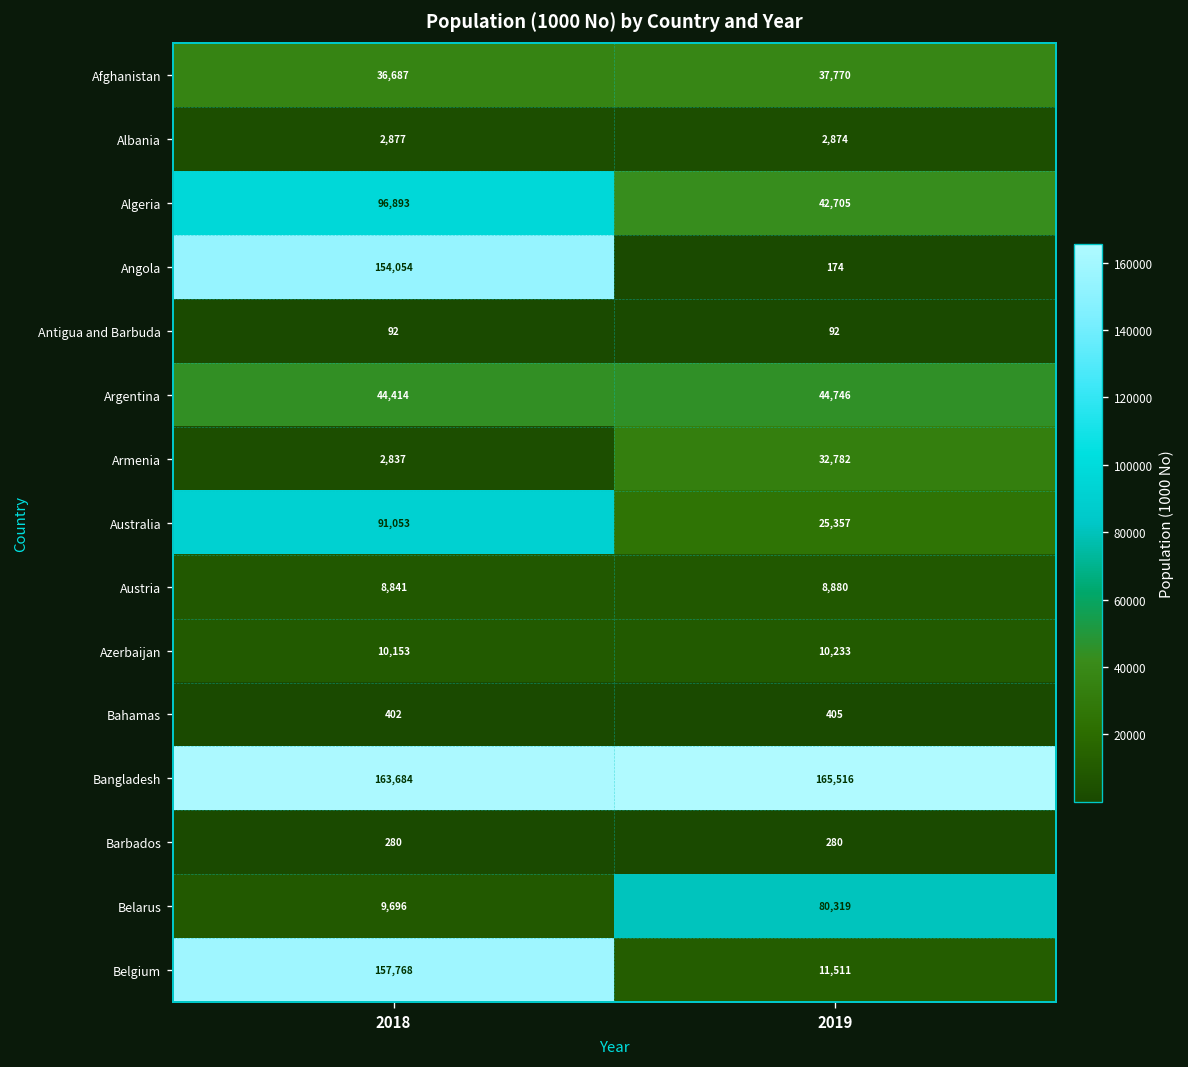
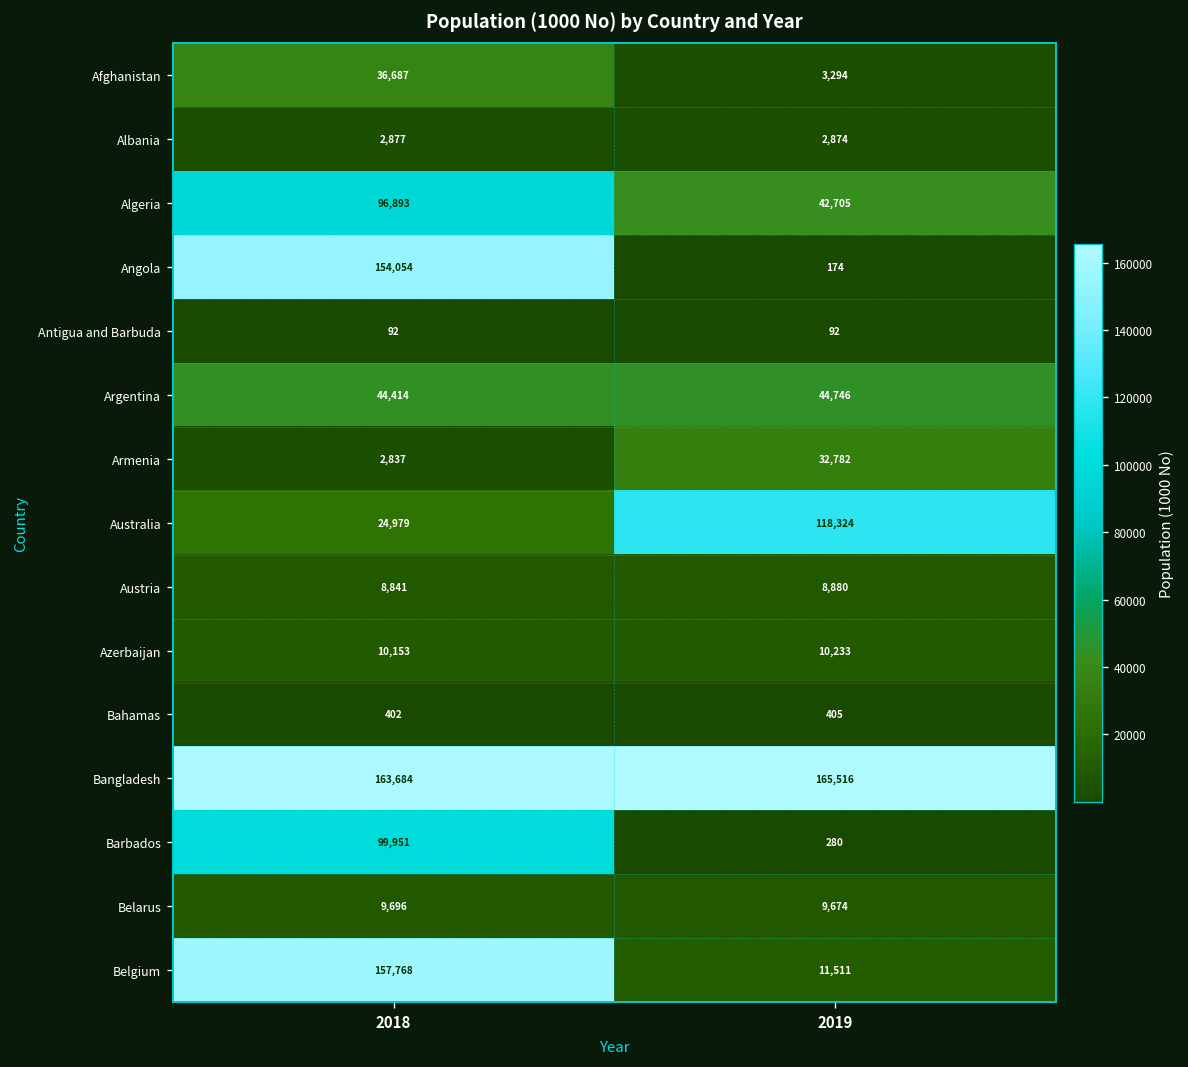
Afghanistan, 2019: 37,770 -> 3,294
Australia, 2018: 91,053 -> 24,979
Australia, 2019: 25,357 -> 118,324
Barbados, 2018: 280 -> 99,951
Belarus, 2019: 80,319 -> 9,674
